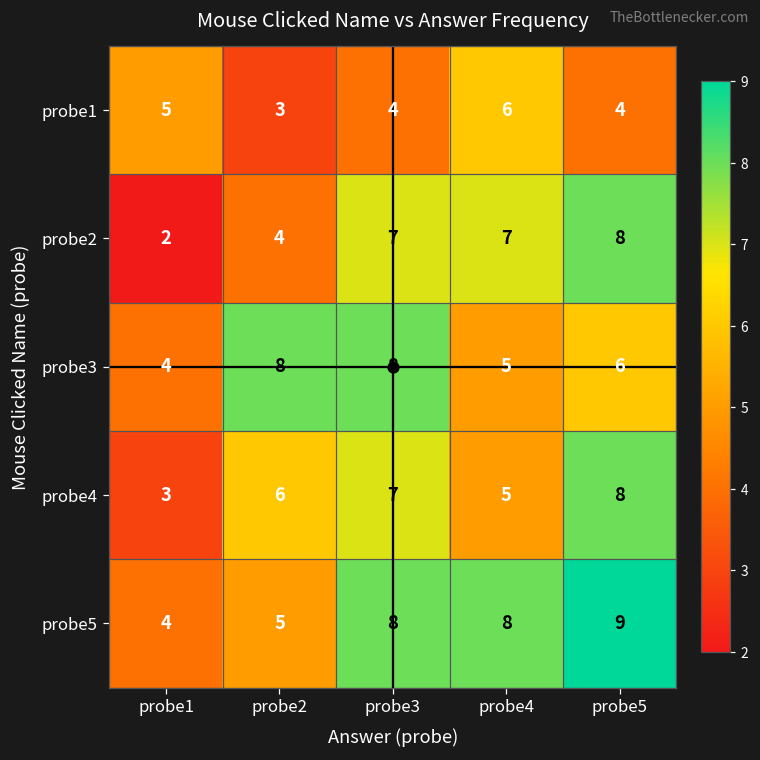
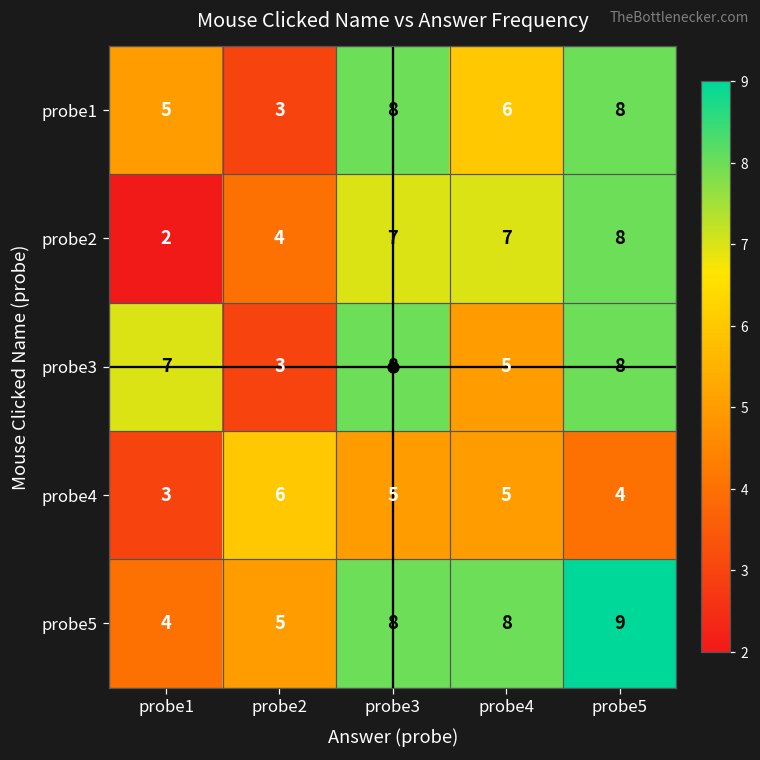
probe1, probe3: 4 -> 8
probe1, probe5: 4 -> 8
probe3, probe1: 4 -> 7
probe3, probe2: 8 -> 3
probe3, probe5: 6 -> 8
probe4, probe3: 7 -> 5
probe4, probe5: 8 -> 4
